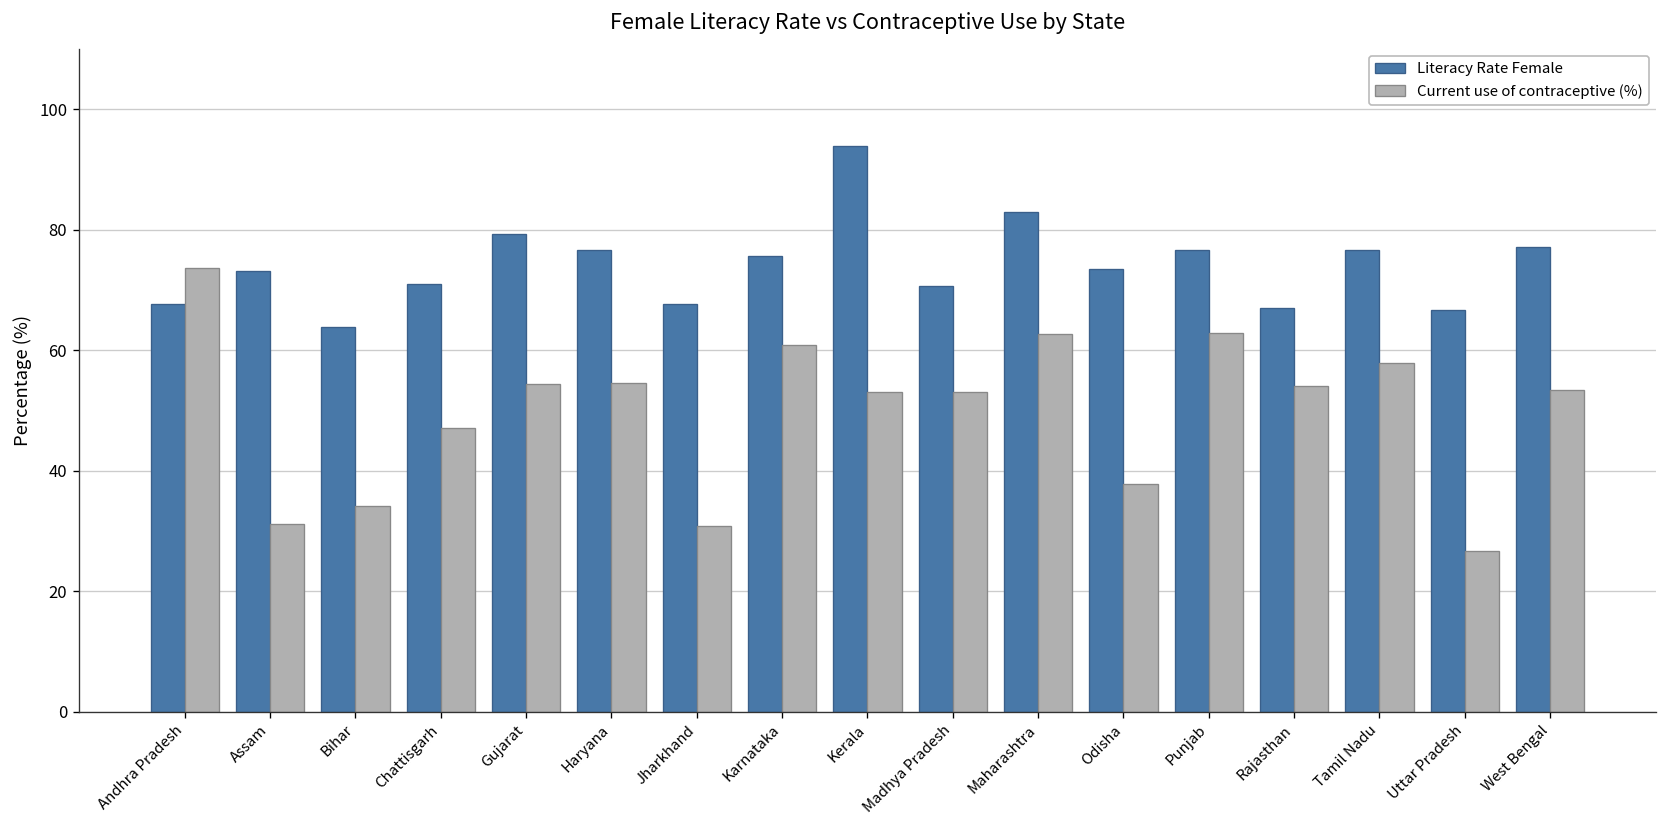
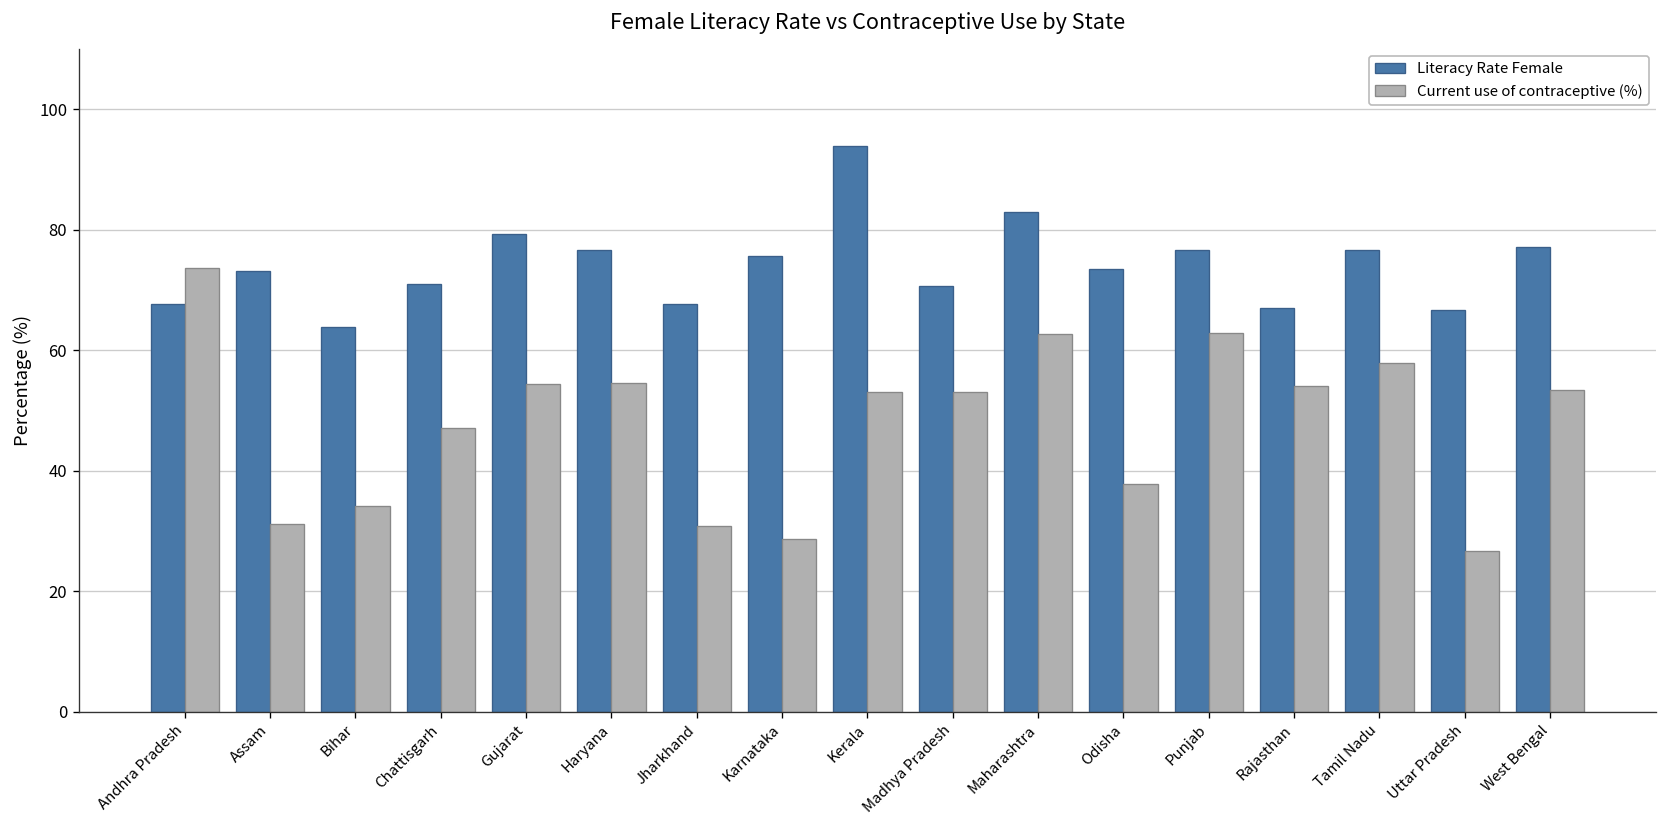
Current use of contraceptive (%), Karnataka: 61 -> 29
